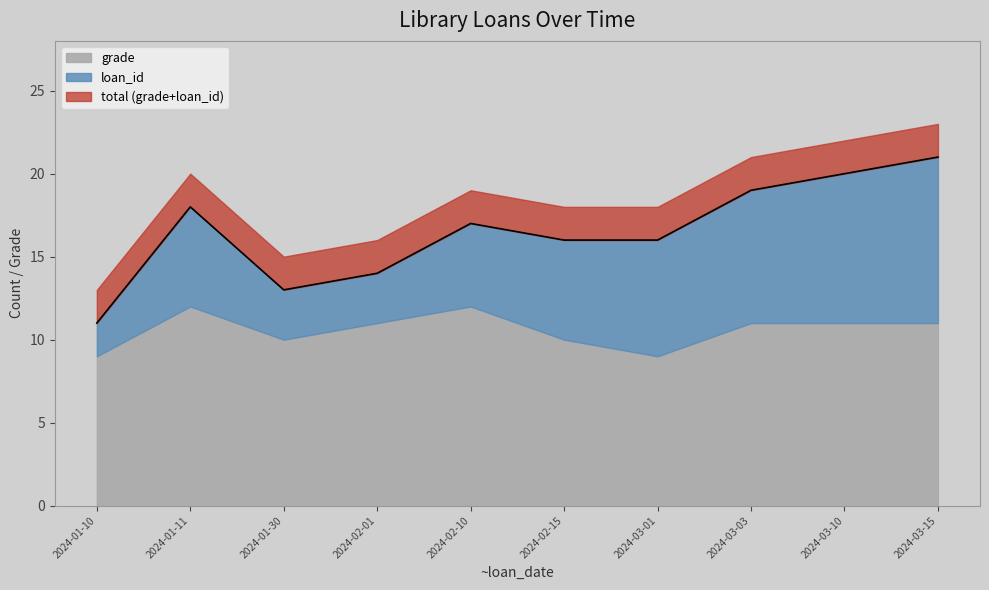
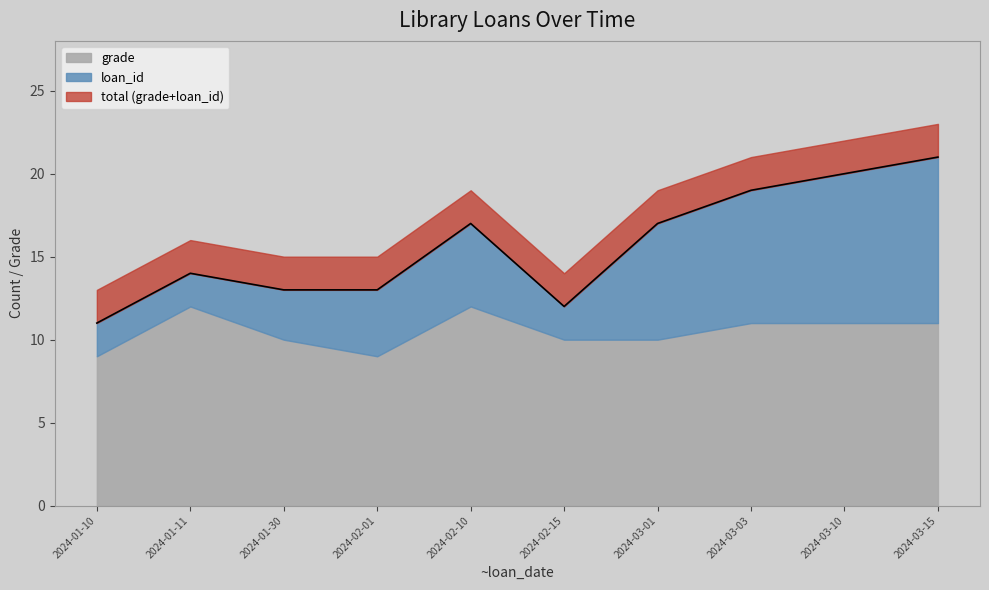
loan_id, 2024-01-11: 6 -> 2
grade, 2024-02-01: 11 -> 9
loan_id, 2024-02-01: 3 -> 4
loan_id, 2024-02-15: 6 -> 2
grade, 2024-03-01: 9 -> 10
